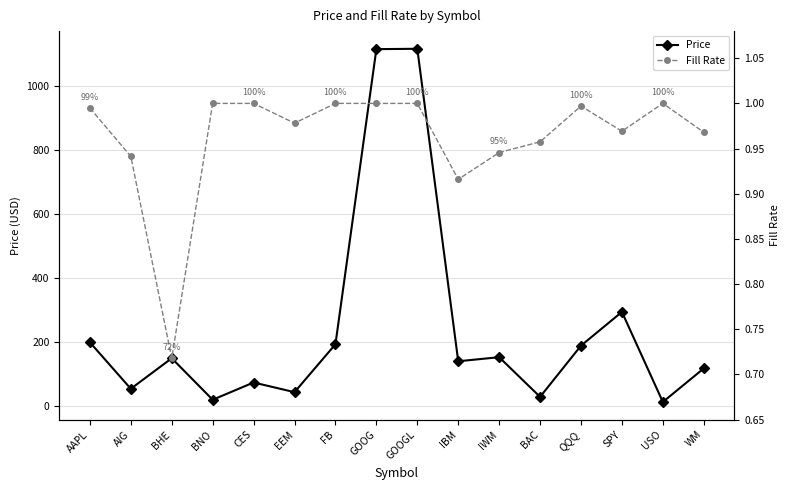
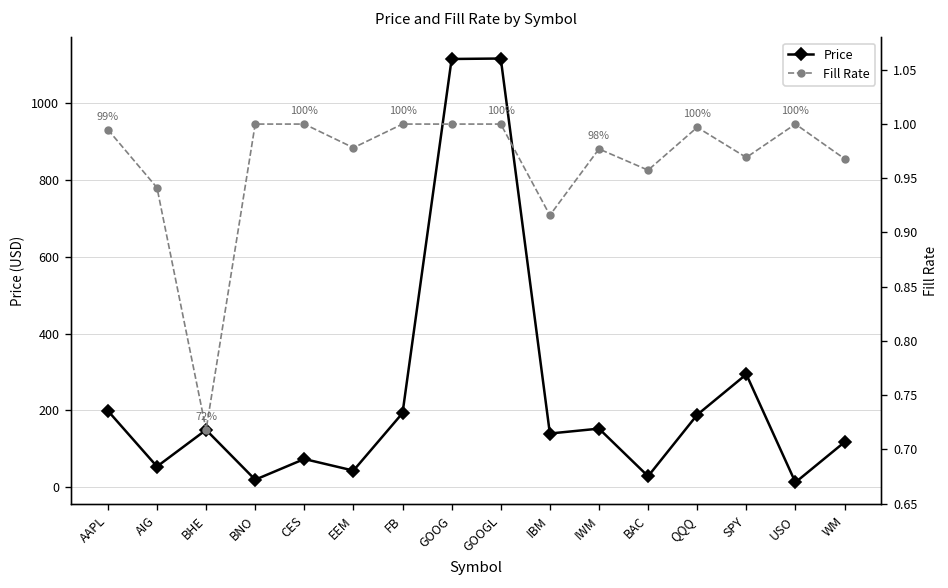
Fill Rate, IWM: 95% -> 98%
